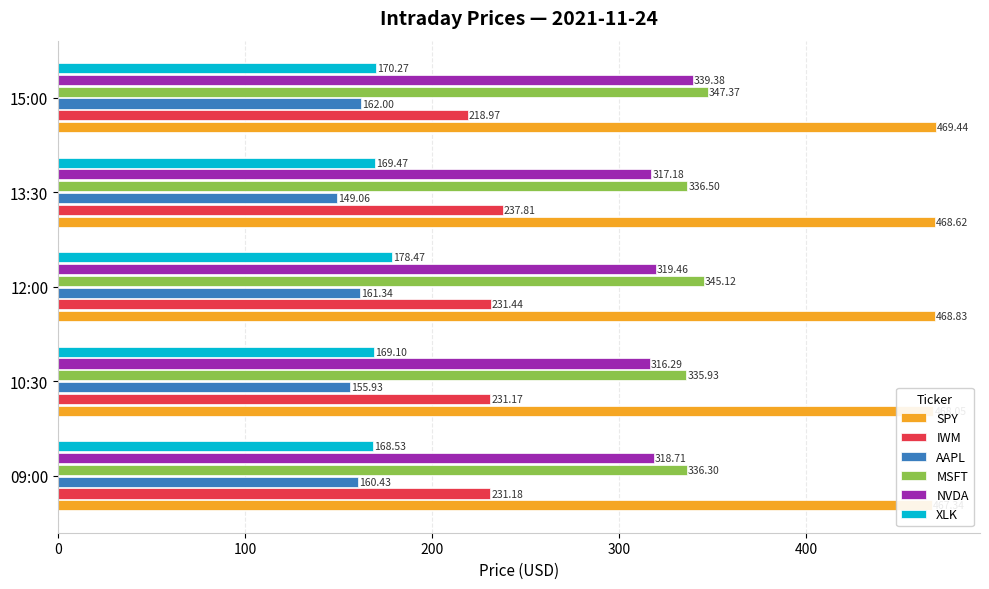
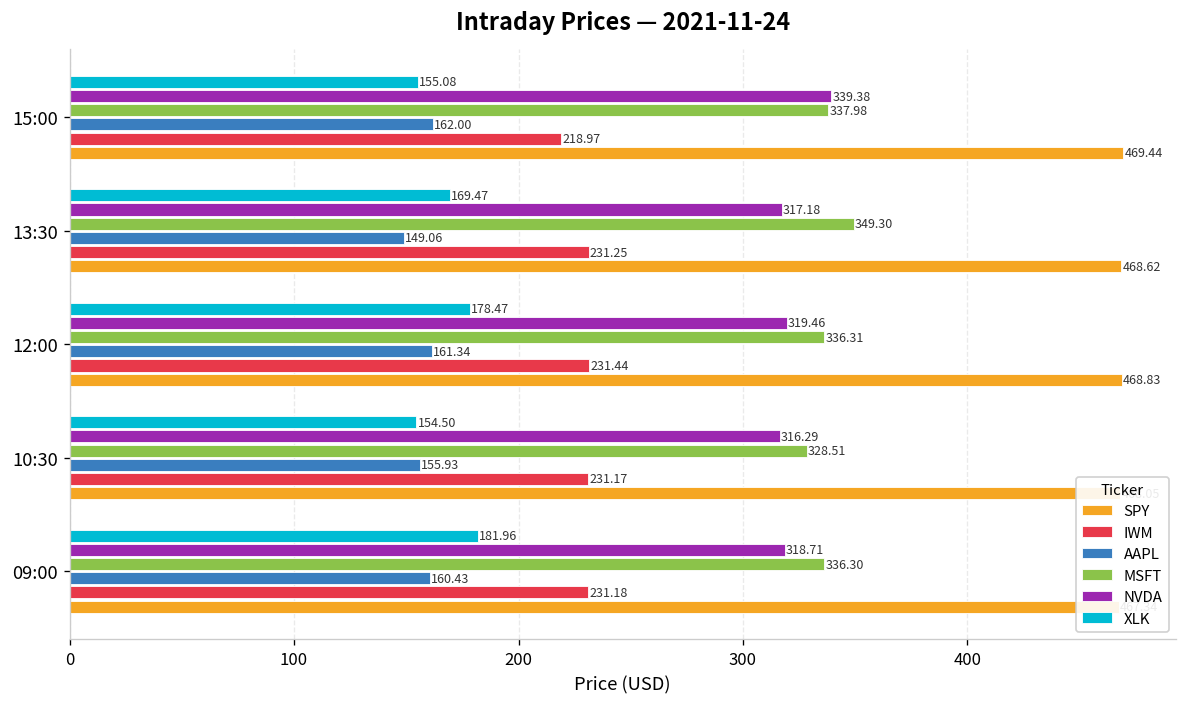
XLK, 15:00: 170.27 -> 155.08
MSFT, 15:00: 347.37 -> 337.98
MSFT, 13:30: 336.50 -> 349.30
IWM, 13:30: 237.81 -> 231.25
MSFT, 12:00: 345.12 -> 336.31
XLK, 10:30: 169.10 -> 154.50
MSFT, 10:30: 335.93 -> 328.51
XLK, 09:00: 168.53 -> 181.96
